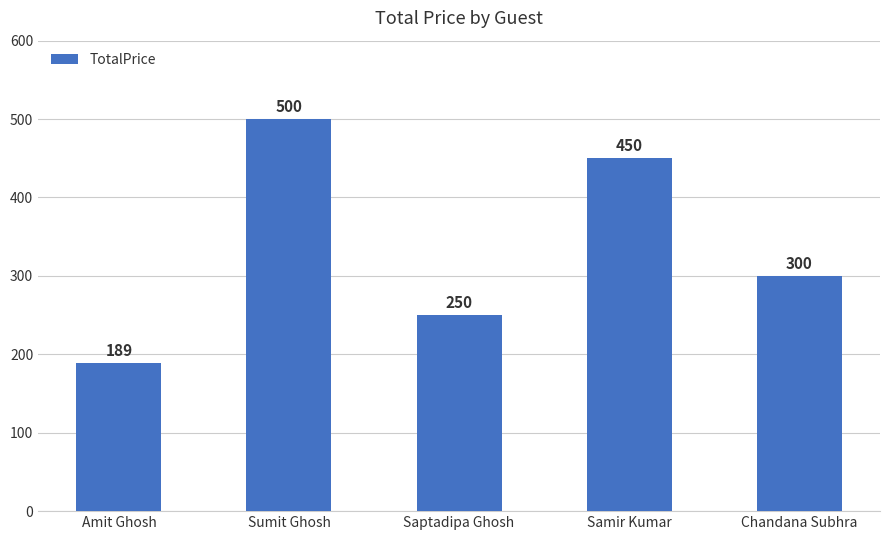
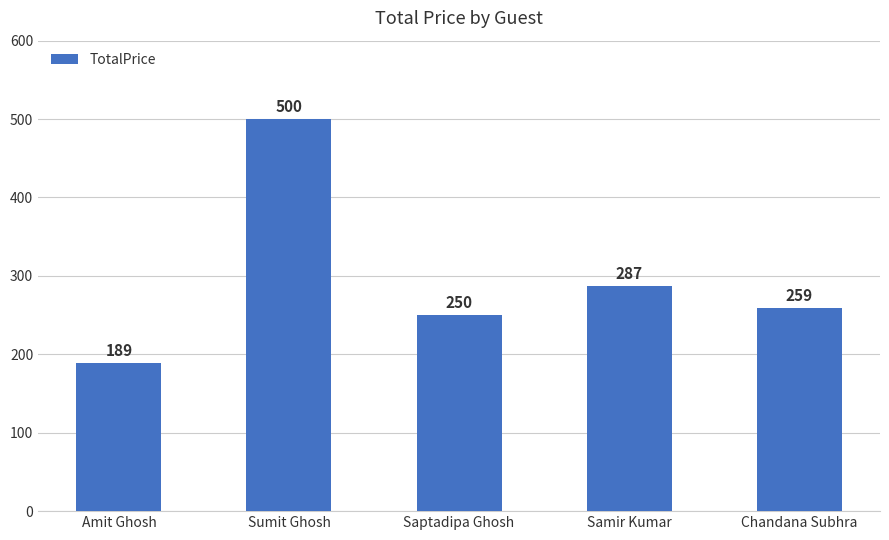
Samir Kumar: 450 -> 287
Chandana Subhra: 300 -> 259
